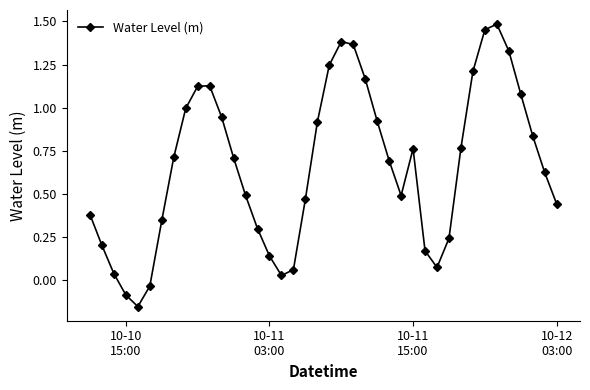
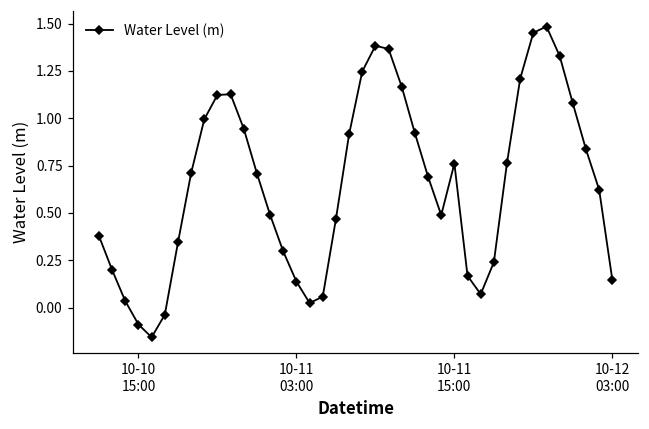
10-12 03:00: 0.44 -> 0.15
